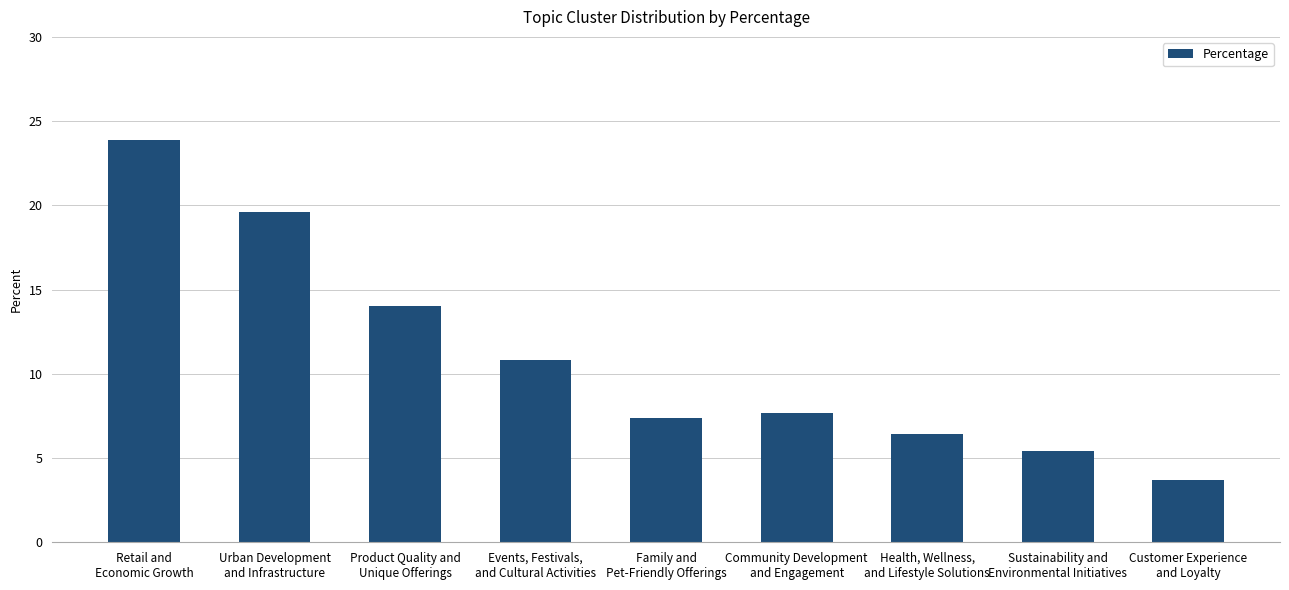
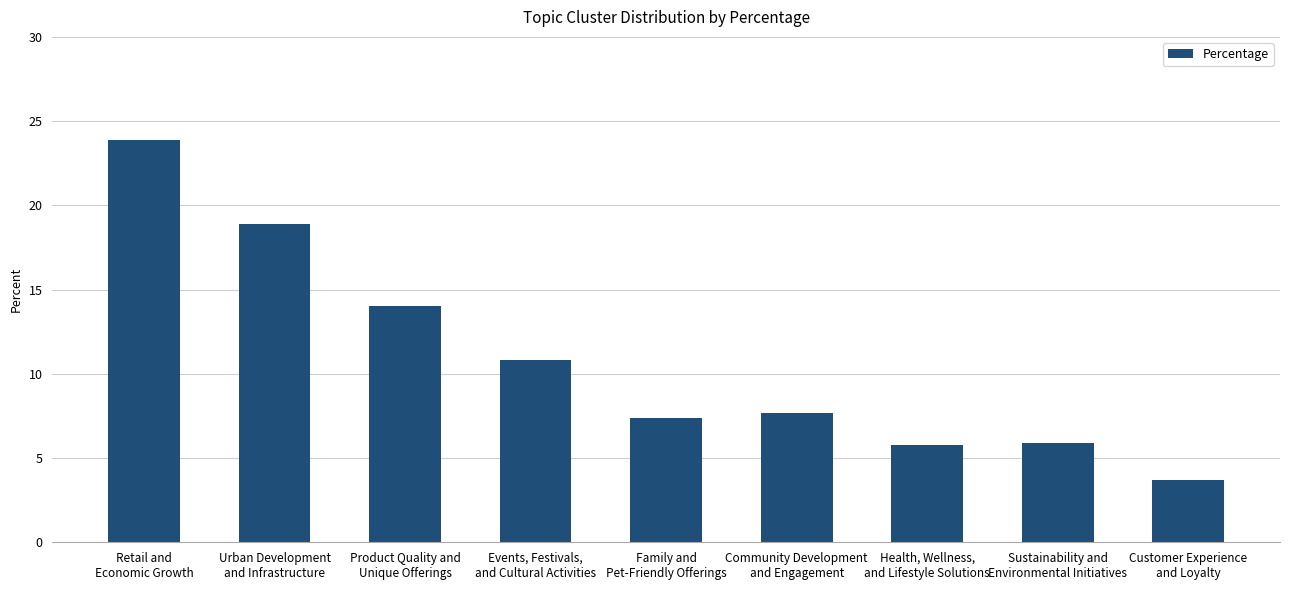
Urban Development and Infrastructure: 19.6 -> 18.9
Health, Wellness, and Lifestyle Solutions: 6.4 -> 5.8
Sustainability and Environmental Initiatives: 5.4 -> 5.9
